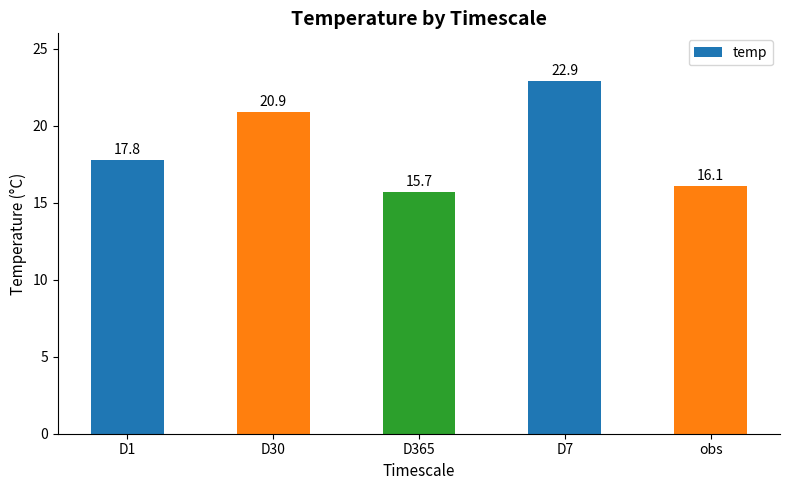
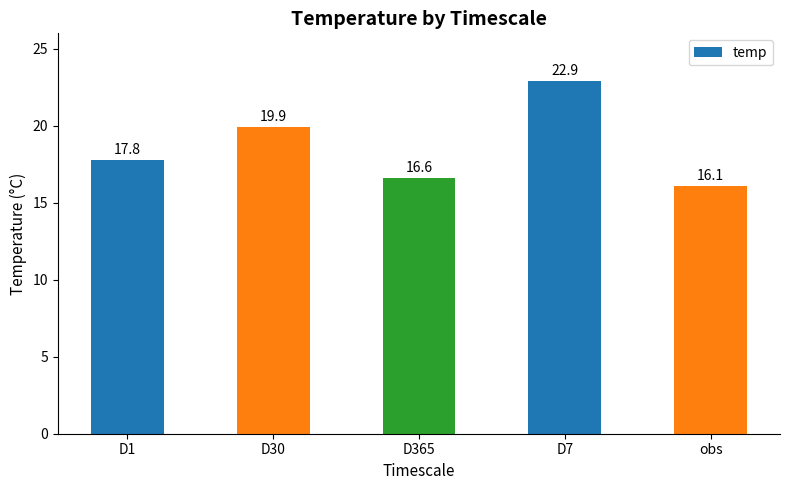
D30: 20.9 -> 19.9
D365: 15.7 -> 16.6
